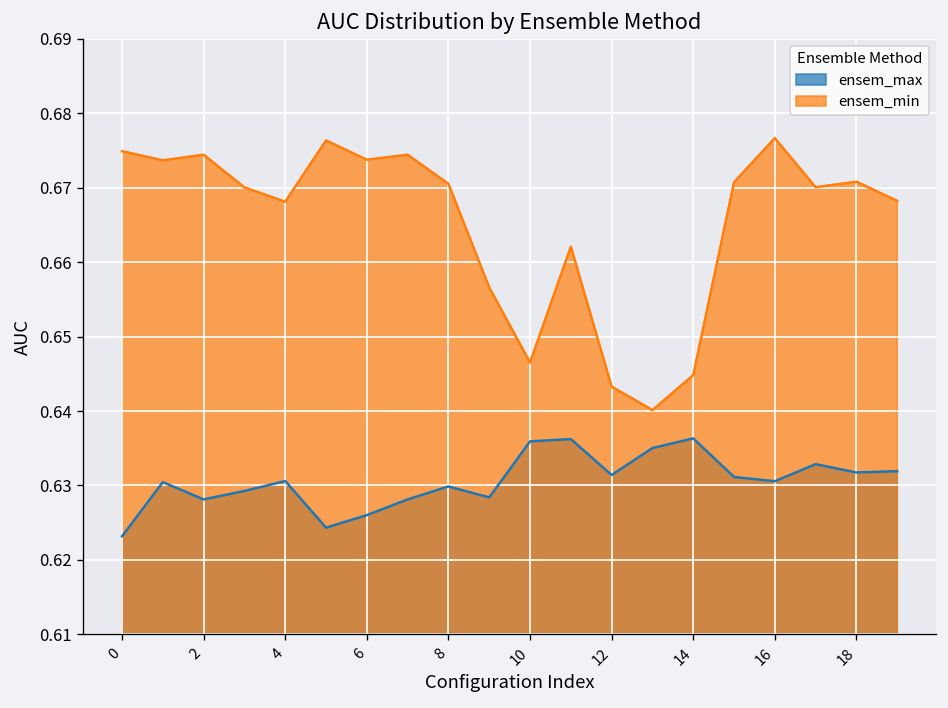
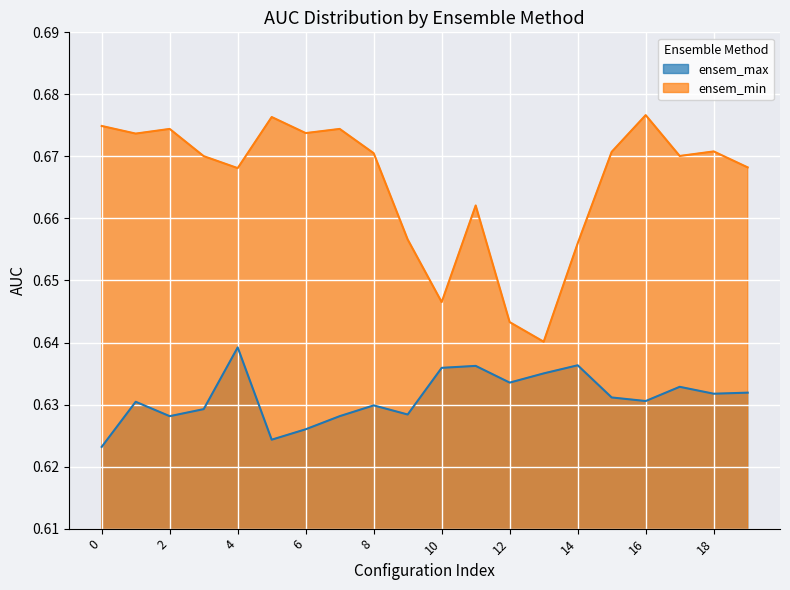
ensem_max, 4: 0.631 -> 0.639
ensem_max, 12: 0.631 -> 0.634
ensem_min, 14: 0.645 -> 0.656
